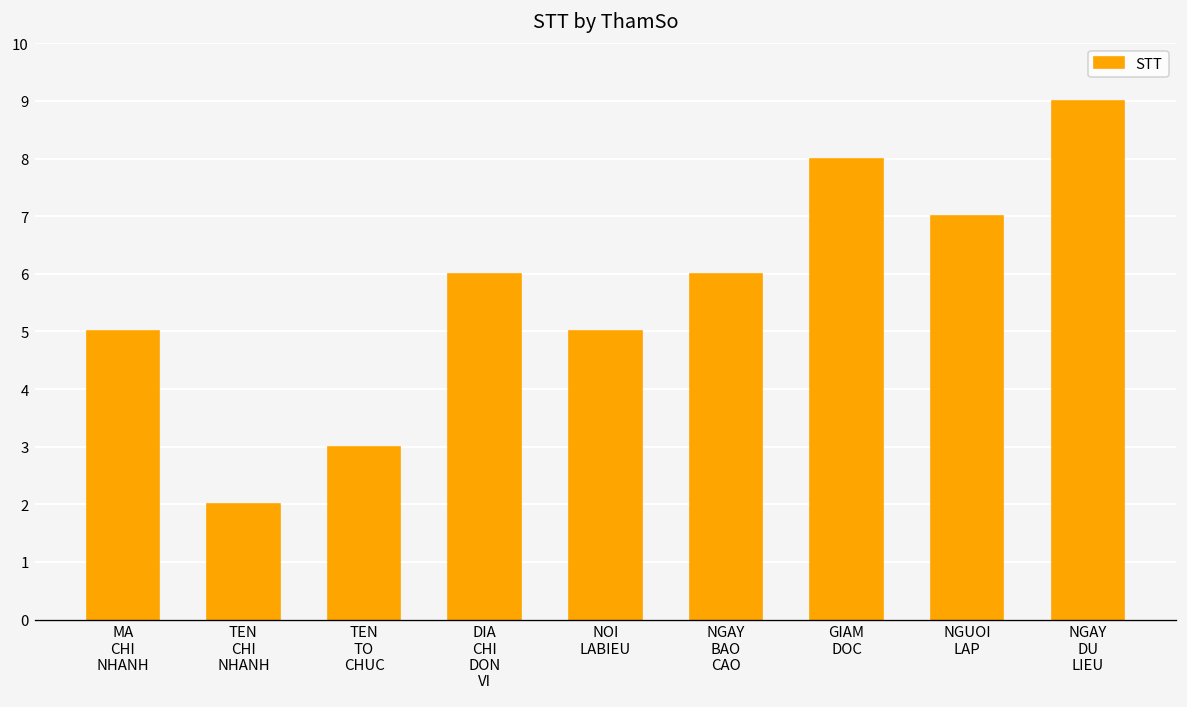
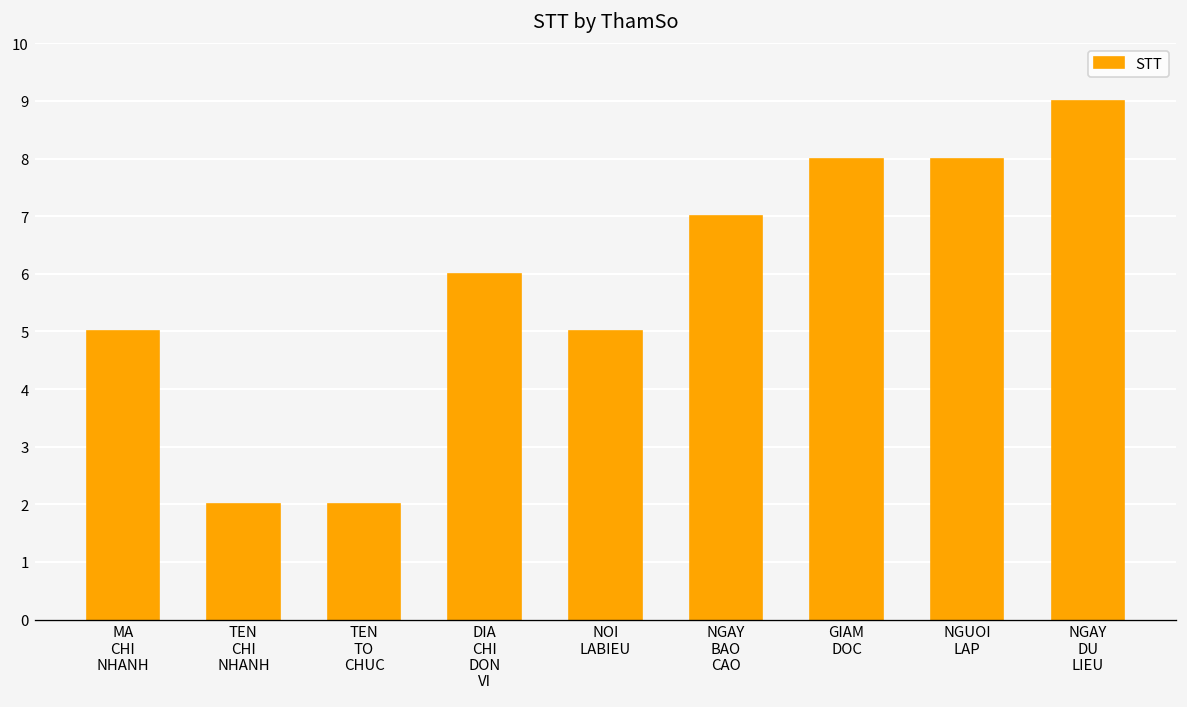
TEN TO CHUC: 3 -> 2
NGAY BAO CAO: 6 -> 7
NGUOI LAP: 7 -> 8
